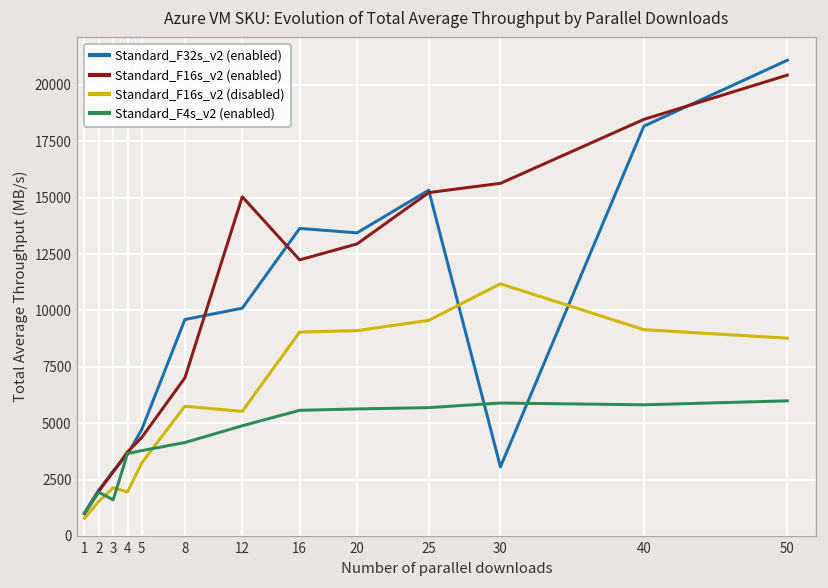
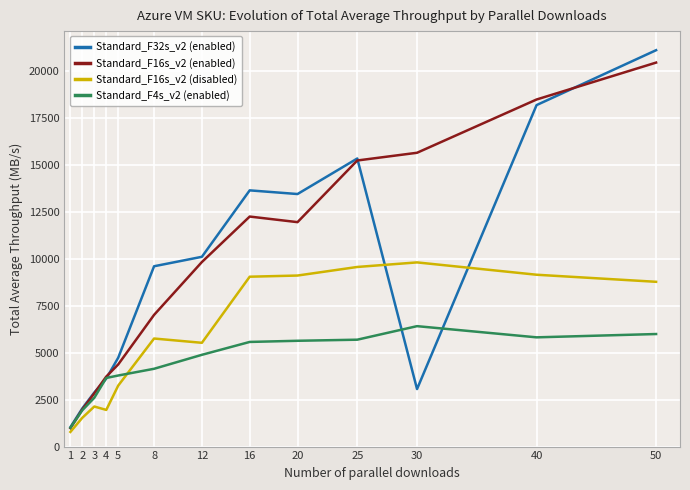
Standard_F4s_v2 (enabled), 3: 1600 -> 2600
Standard_F16s_v2 (enabled), 12: 15000 -> 9800
Standard_F16s_v2 (enabled), 20: 12900 -> 11900
Standard_F16s_v2 (disabled), 30: 11200 -> 9800
Standard_F4s_v2 (enabled), 30: 5900 -> 6400
